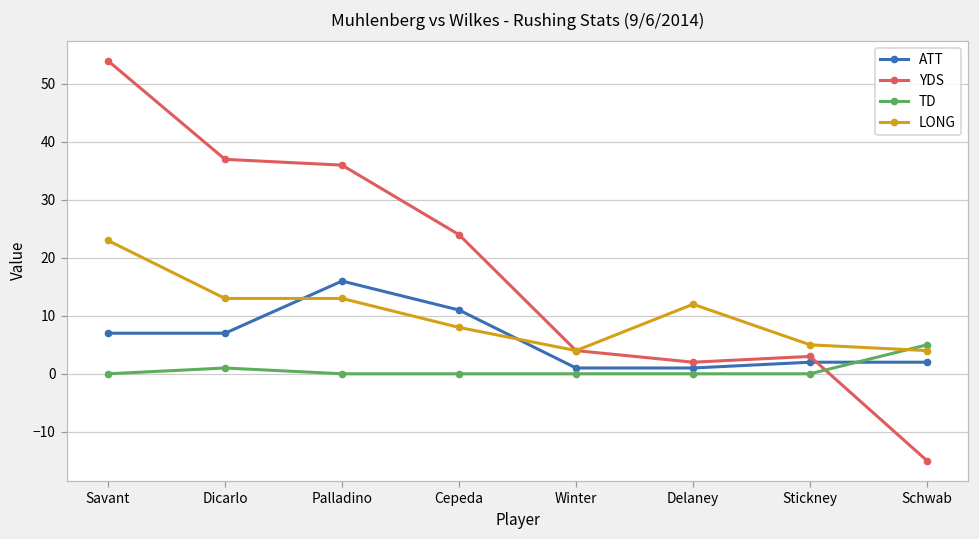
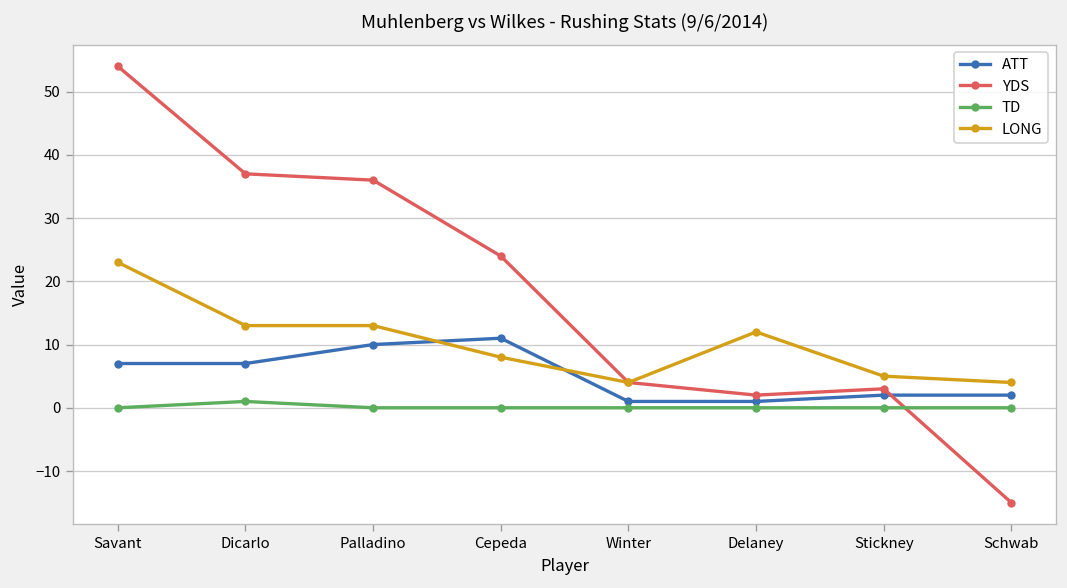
ATT, Palladino: 16 -> 10
TD, Schwab: 5 -> 0
